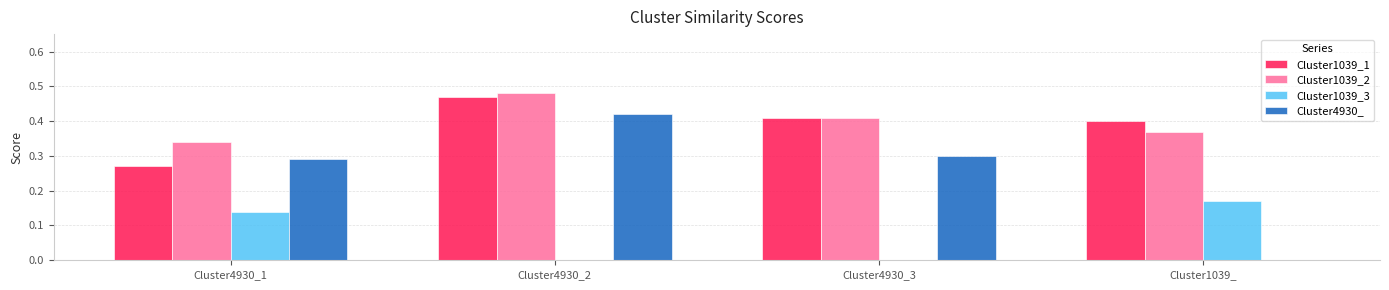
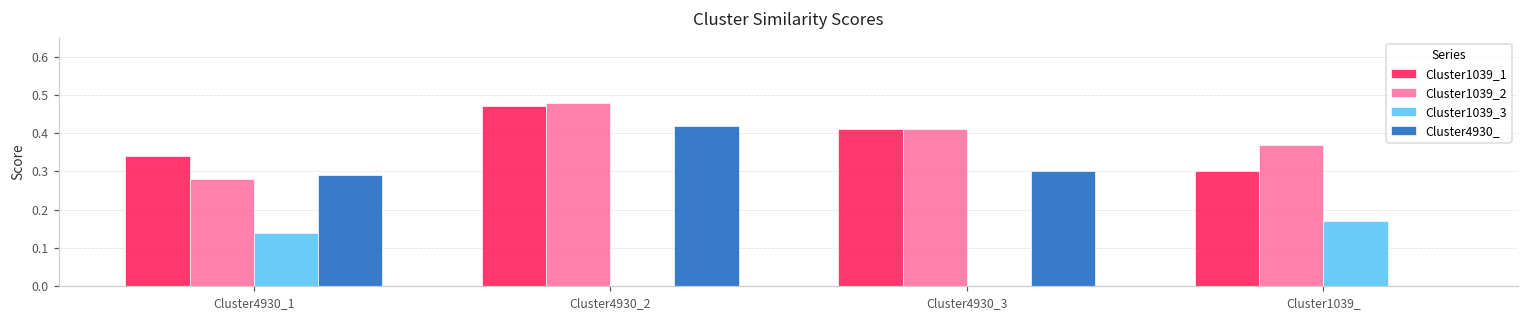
Cluster1039_1, Cluster4930_1: 0.27 -> 0.34
Cluster1039_2, Cluster4930_1: 0.34 -> 0.28
Cluster1039_1, Cluster1039_: 0.4 -> 0.3
